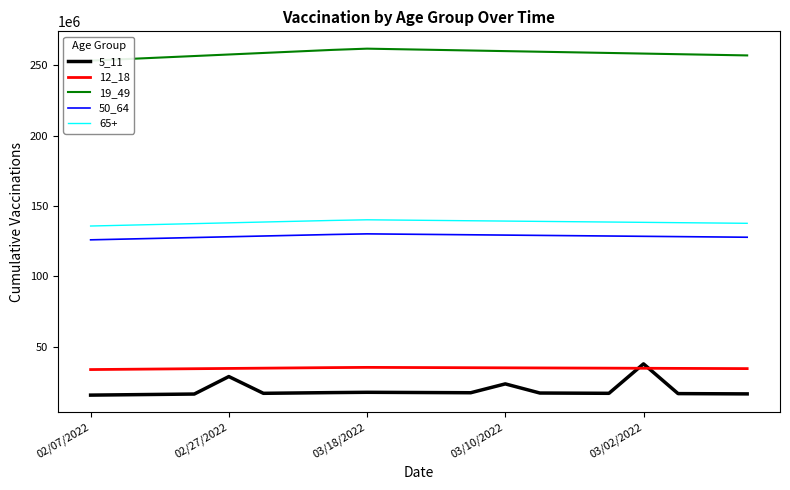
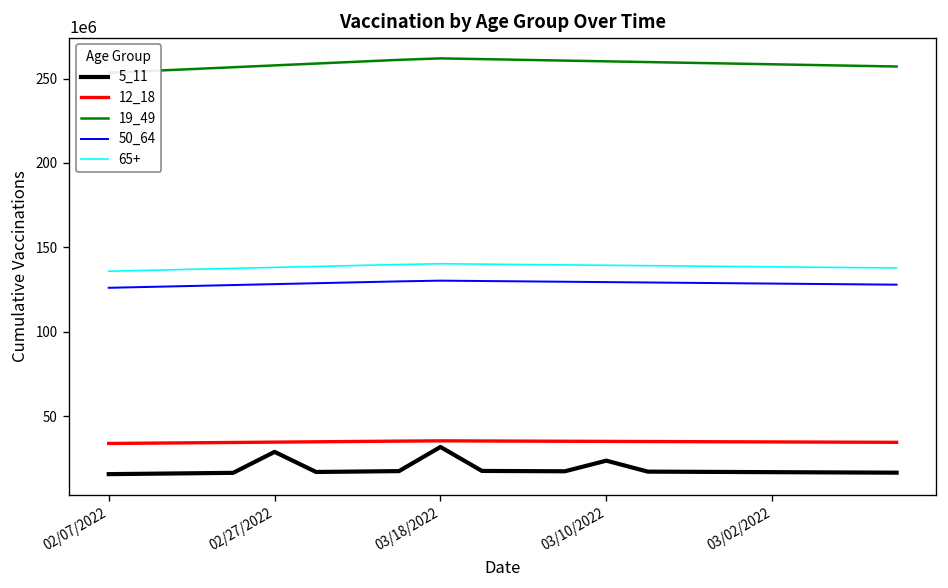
5_11, 03/18/2022: 18000000 -> 32000000
5_11, 03/02/2022: 38000000 -> 17000000
